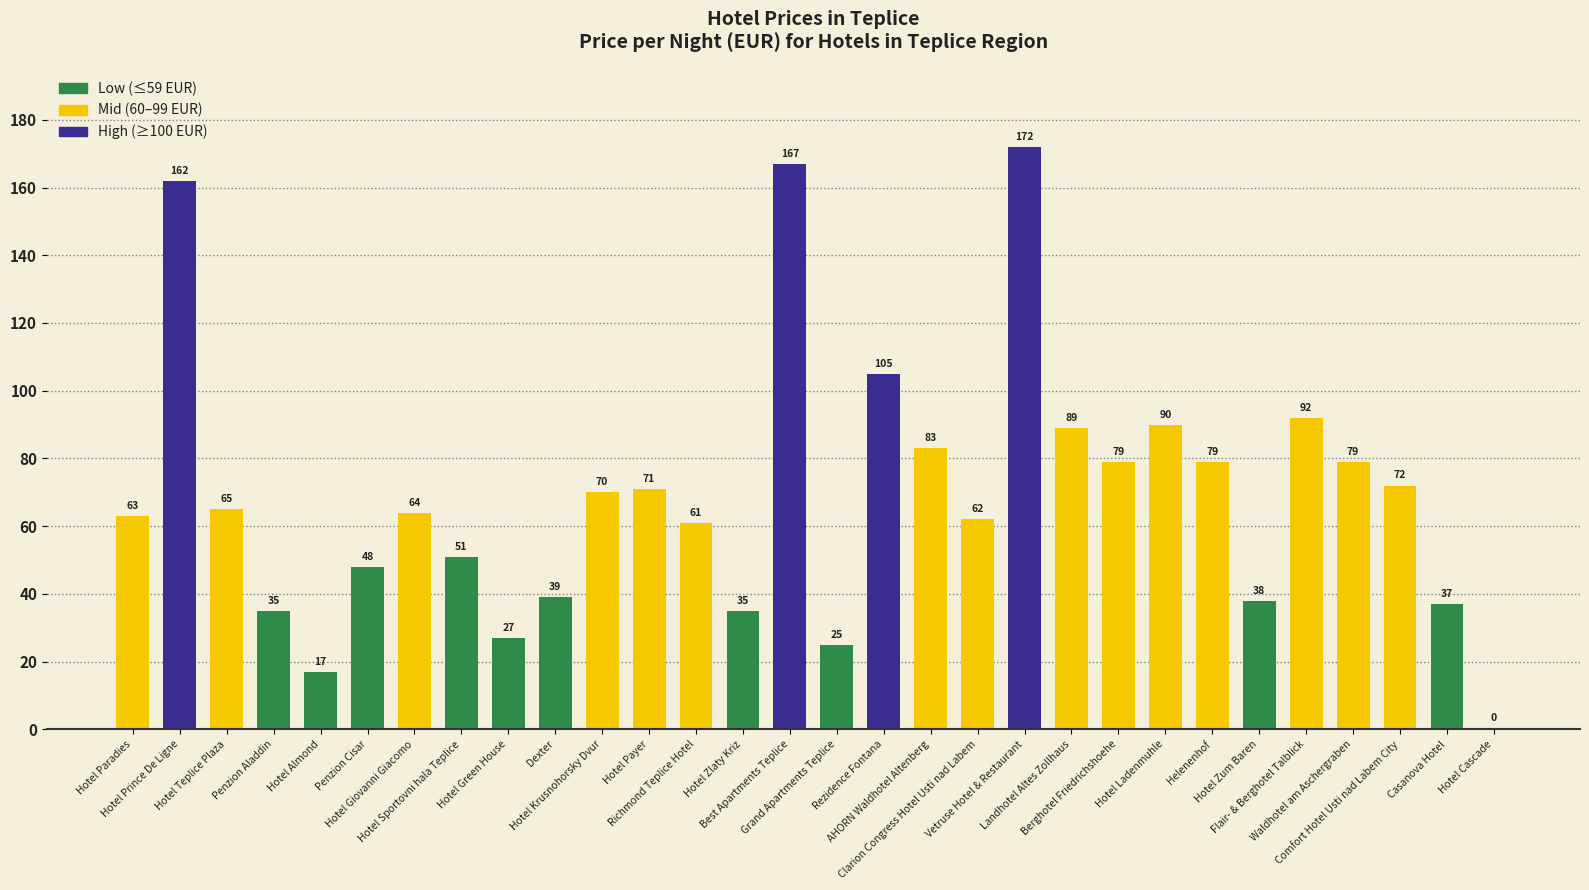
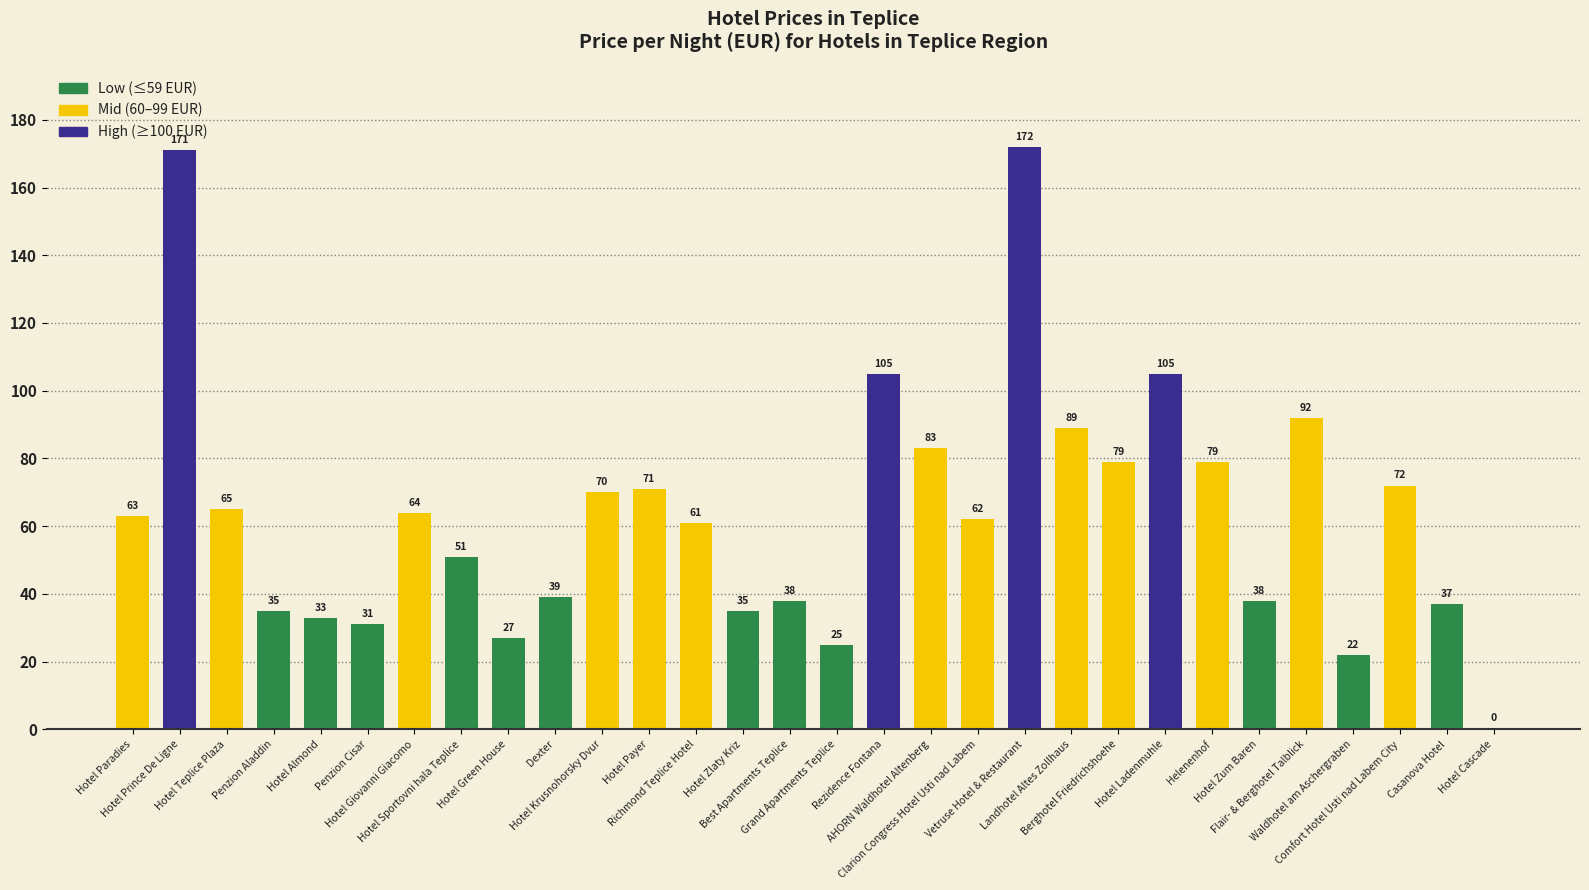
Hotel Prince De Ligne: 162 -> 171
Hotel Almond: 17 -> 33
Penzion Cisar: 48 -> 31
Best Apartments Teplice: 167 -> 38
Hotel Ladenmuhle: 90 -> 105
Waldhotel am Aschergraben: 79 -> 22
